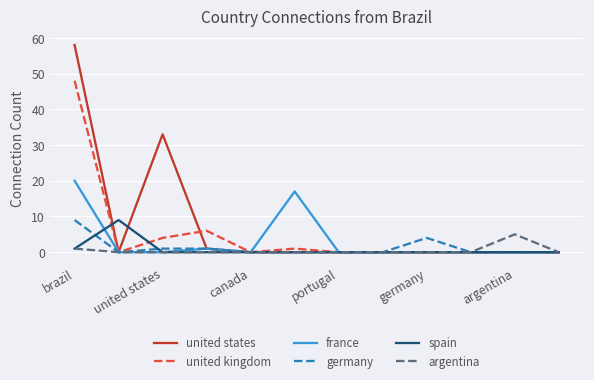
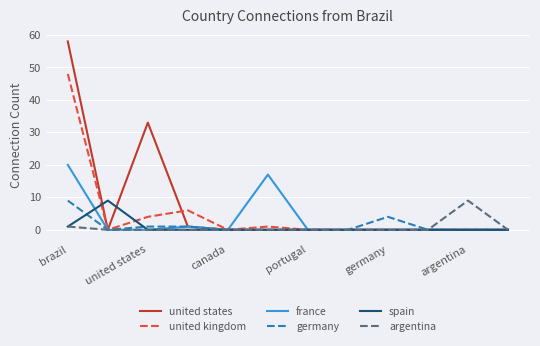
argentina, argentina: 5 -> 9
